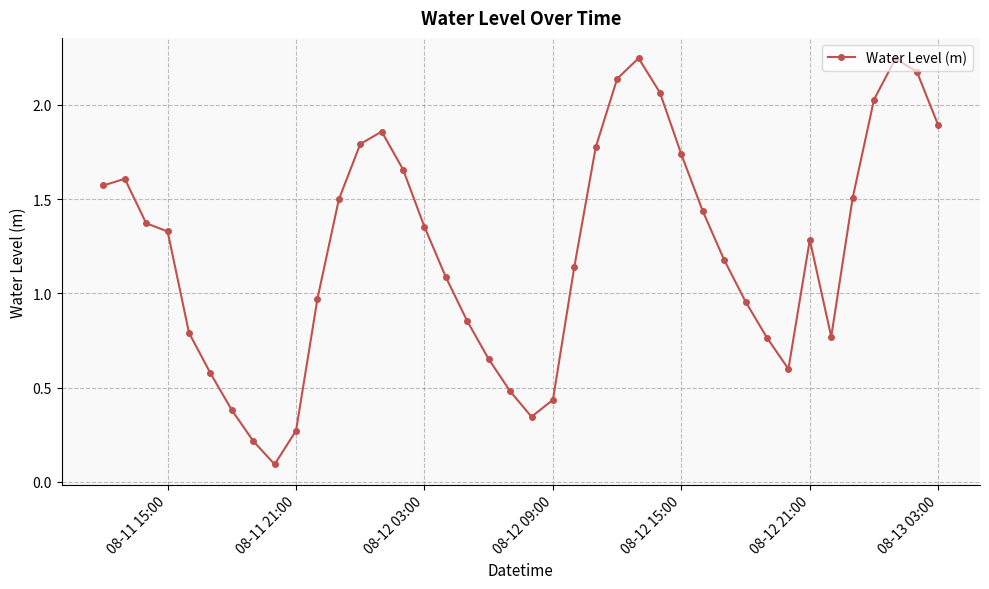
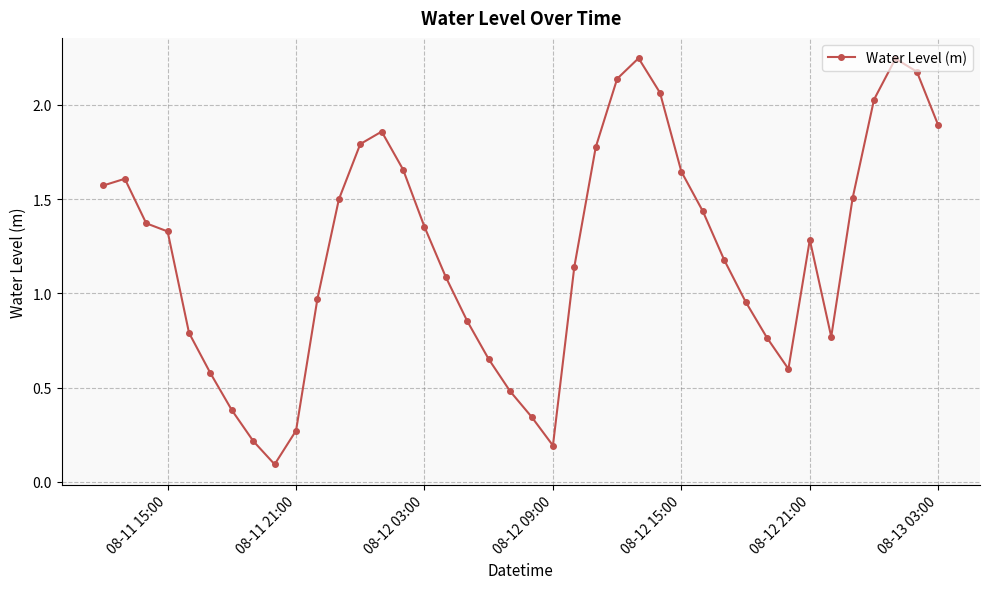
08-12 09:00: 0.43 -> 0.19
08-12 15:00: 1.74 -> 1.65
